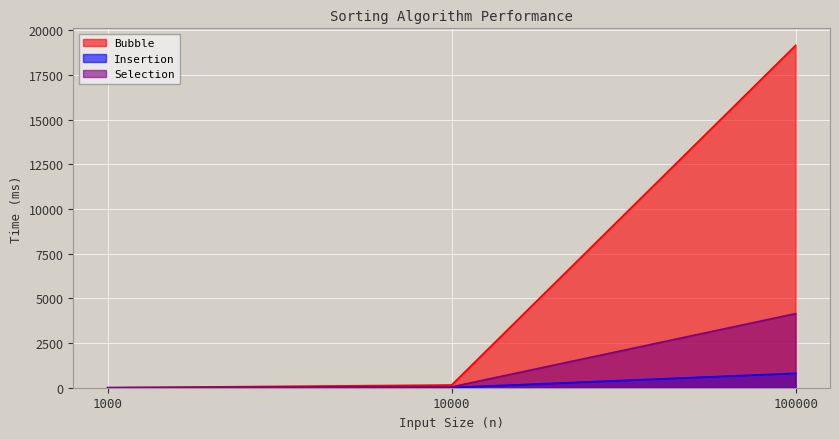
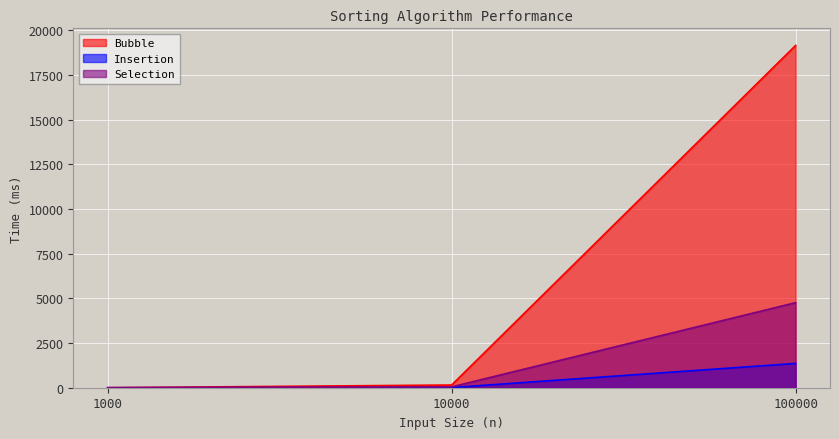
Insertion, 100000: 800 -> 1400
Selection, 100000: 4100 -> 4800
